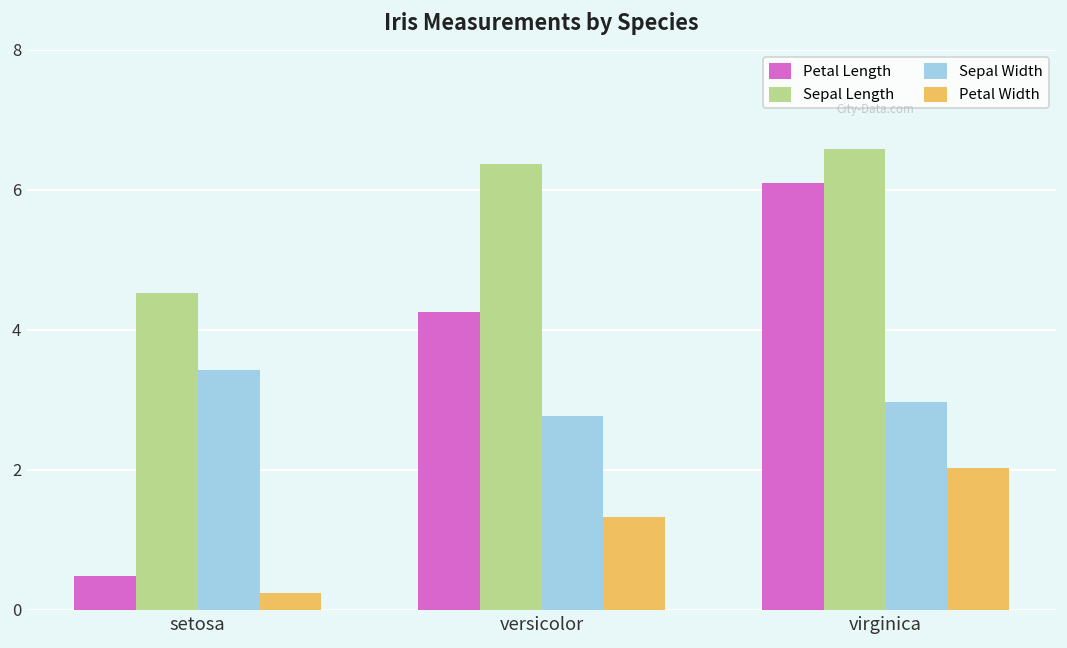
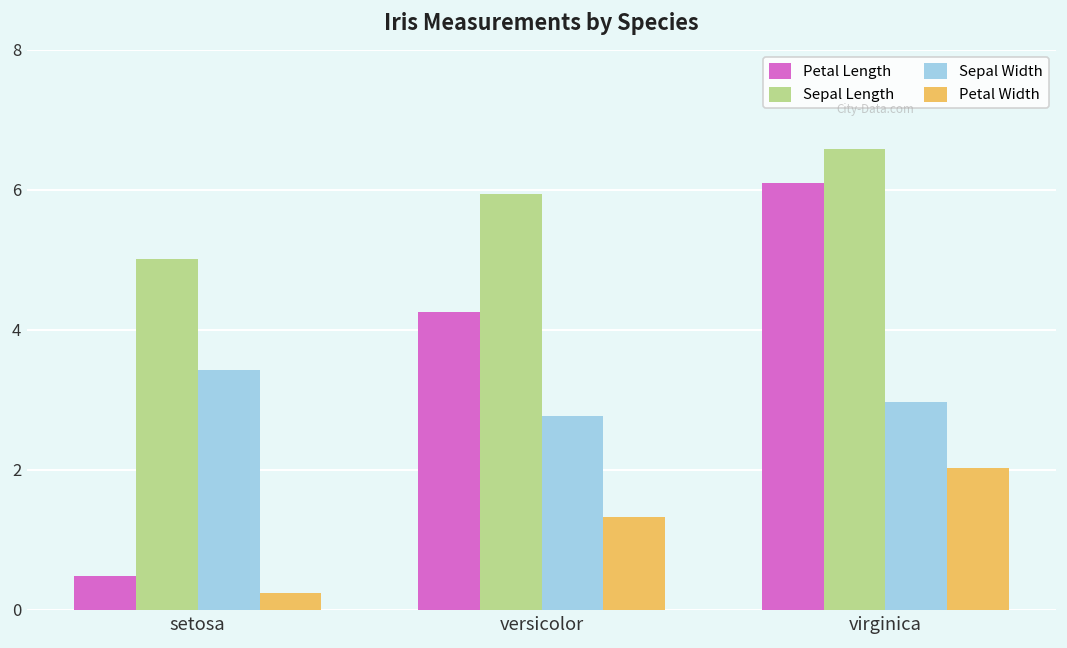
Sepal Length, setosa: 4.5 -> 5.0
Sepal Length, versicolor: 6.4 -> 5.9
